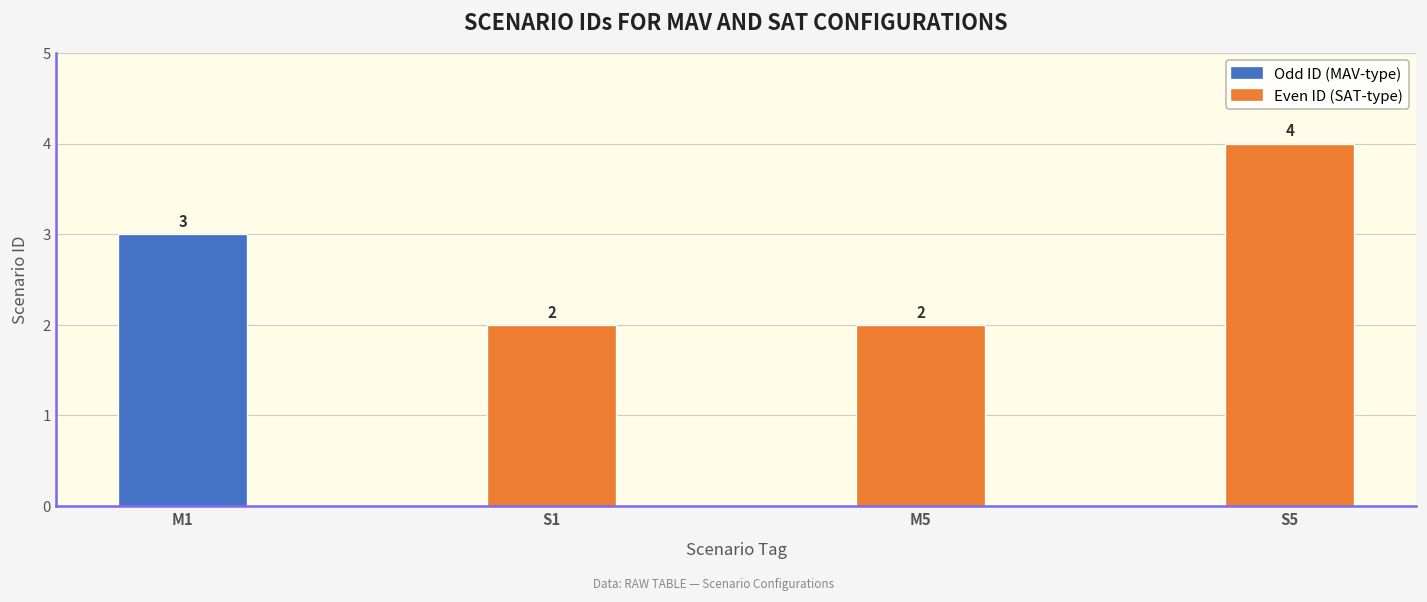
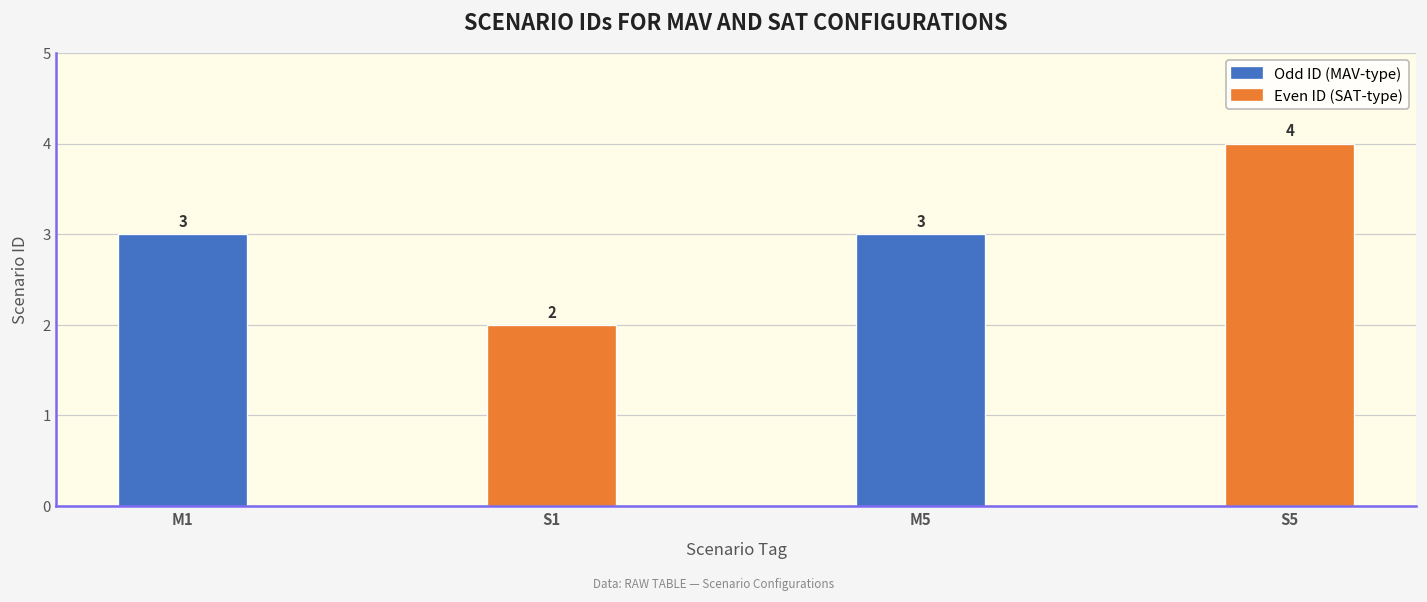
M5: 2 -> 3
